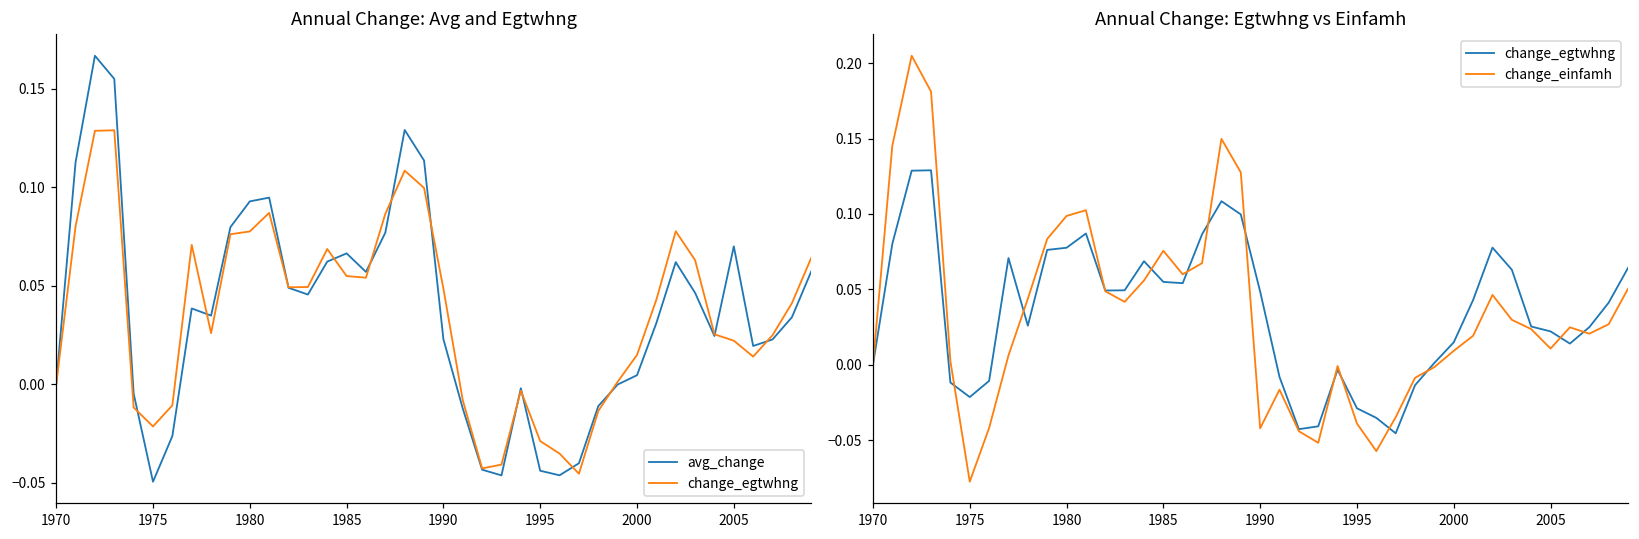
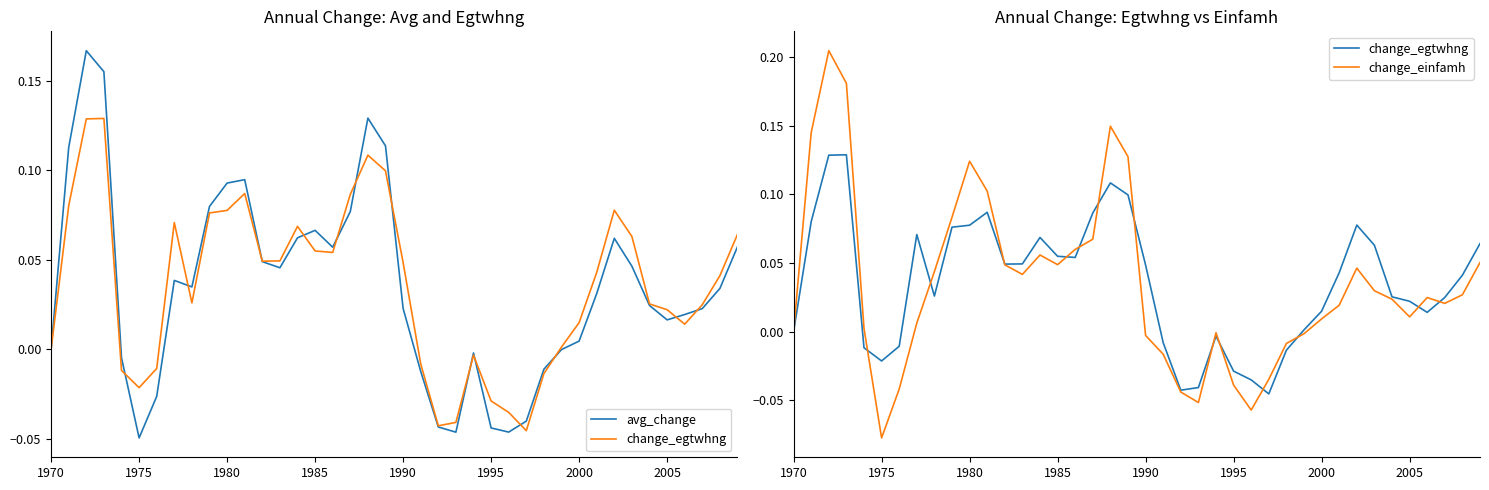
Annual Change: Avg and Egtwhng, avg_change, 2005: 0.070 -> 0.016
Annual Change: Egtwhng vs Einfamh, change_einfamh, 1980: 0.099 -> 0.124
Annual Change: Egtwhng vs Einfamh, change_einfamh, 1985: 0.076 -> 0.049
Annual Change: Egtwhng vs Einfamh, change_einfamh, 1990: -0.042 -> -0.003
